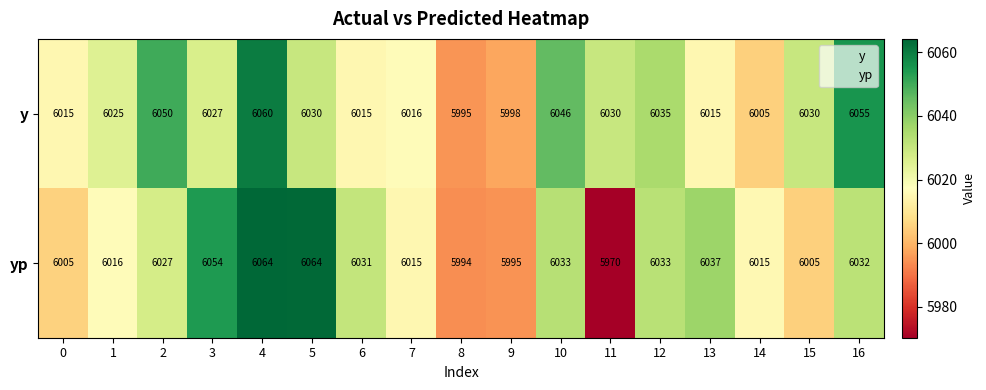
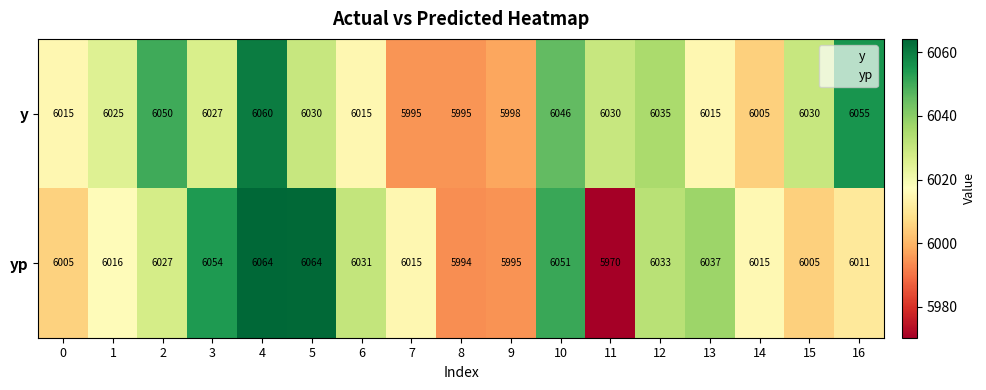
y, 7: 6016 -> 5995
yp, 10: 6033 -> 6051
yp, 16: 6032 -> 6011
